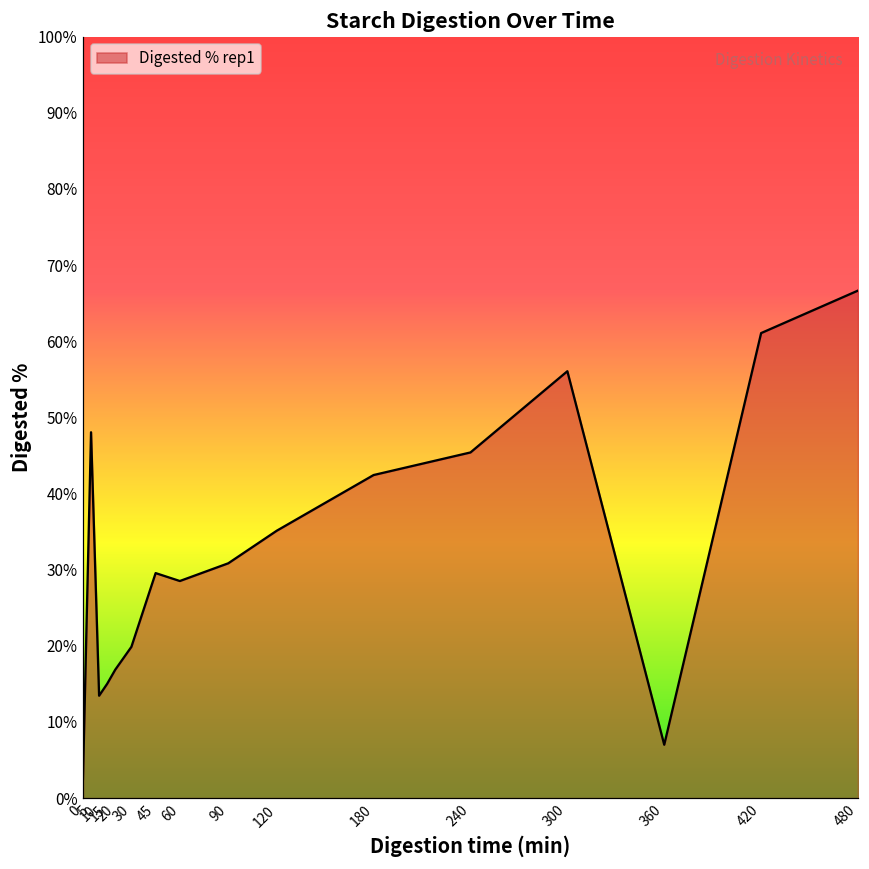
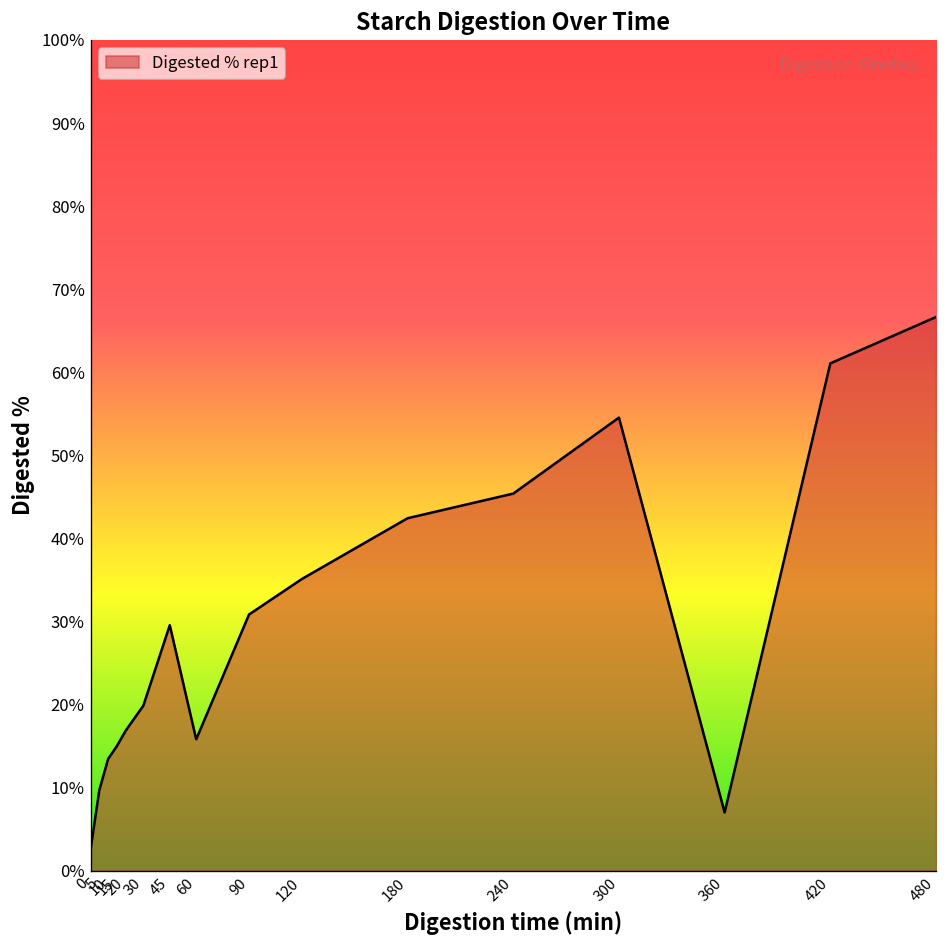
5: 48% -> 10%
60: 29% -> 16%
300: 56% -> 55%
